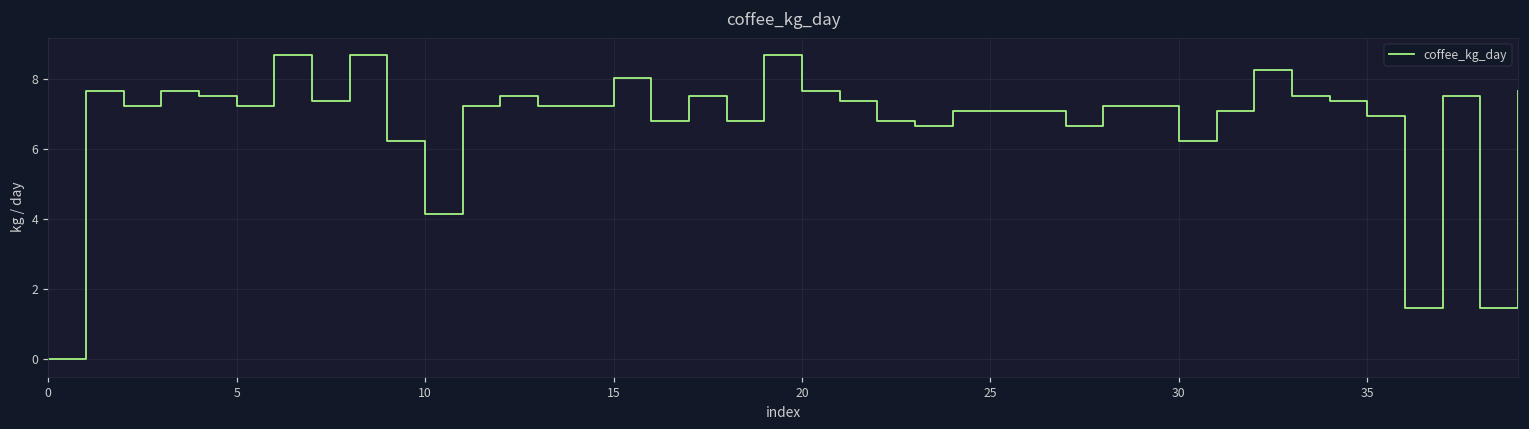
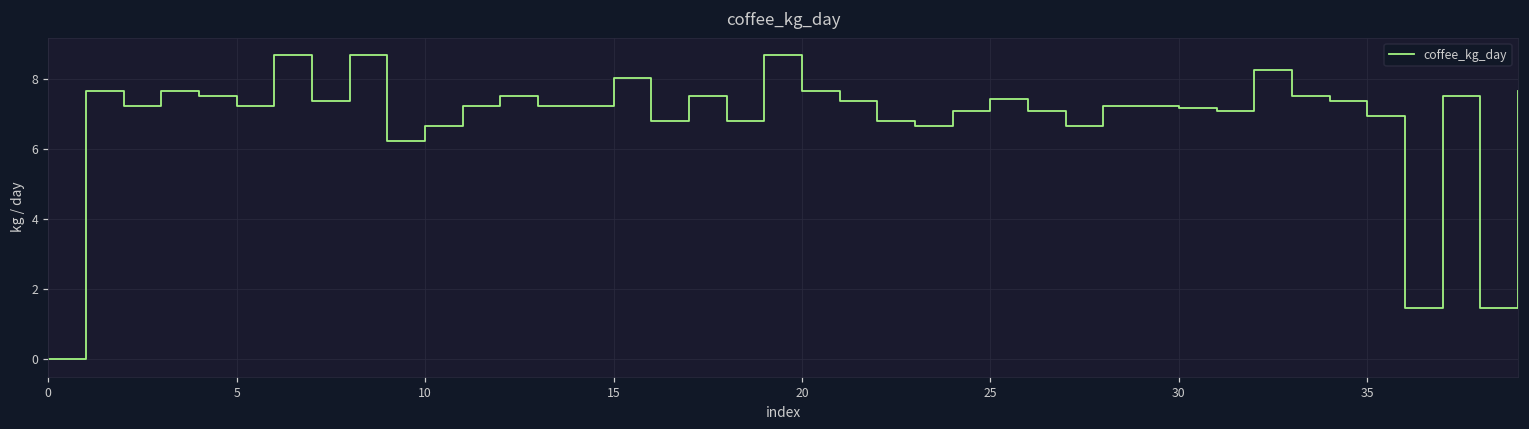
10: 4.1 -> 6.6
25: 7.1 -> 7.4
30: 6.2 -> 7.2
